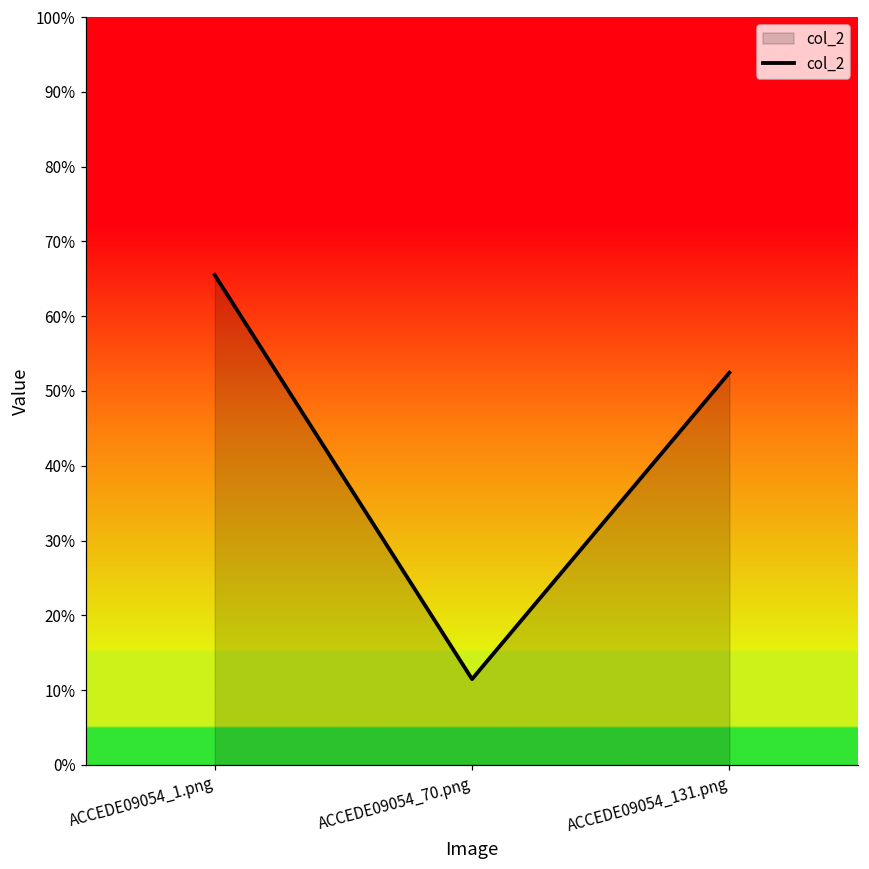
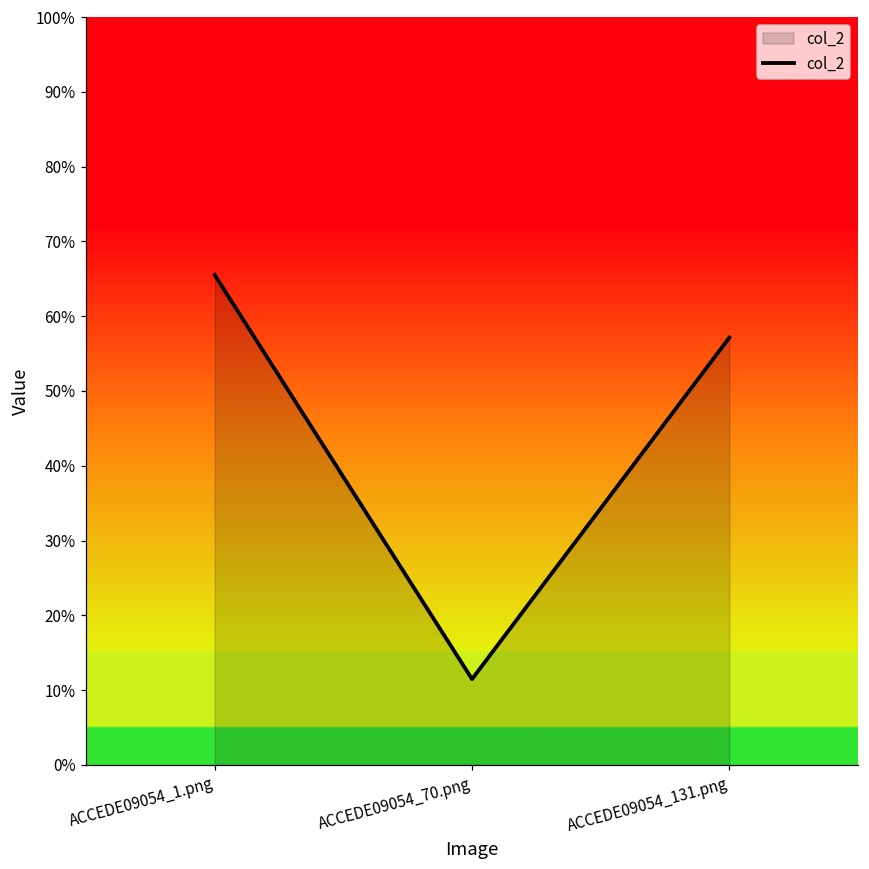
ACCEDE09054_131.png: 52% -> 57%
